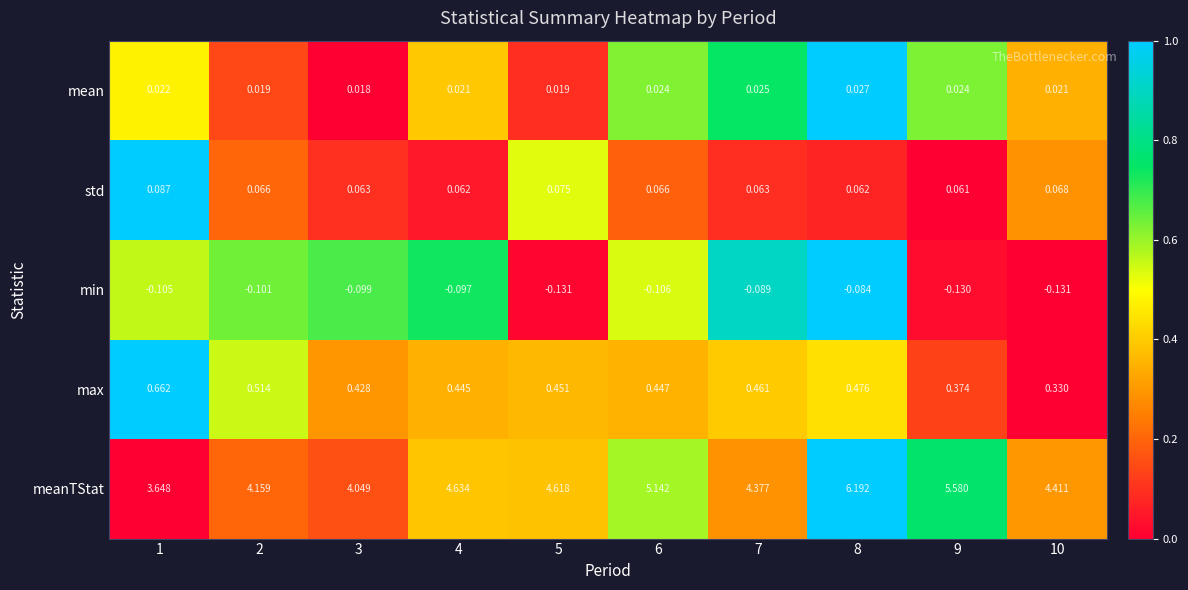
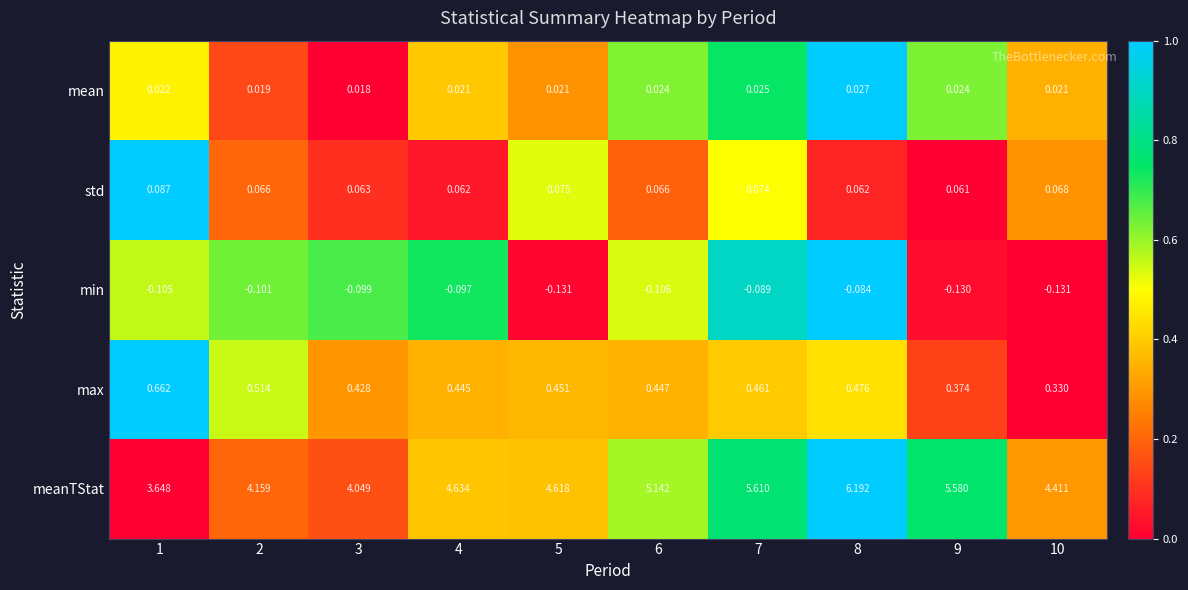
mean, 5: 0.019 -> 0.021
std, 7: 0.063 -> 0.074
meanTStat, 7: 4.377 -> 5.610
